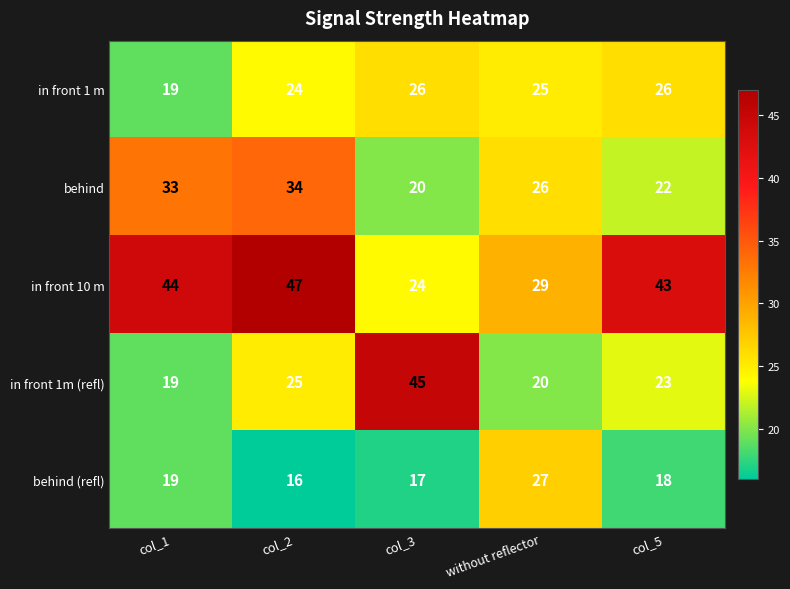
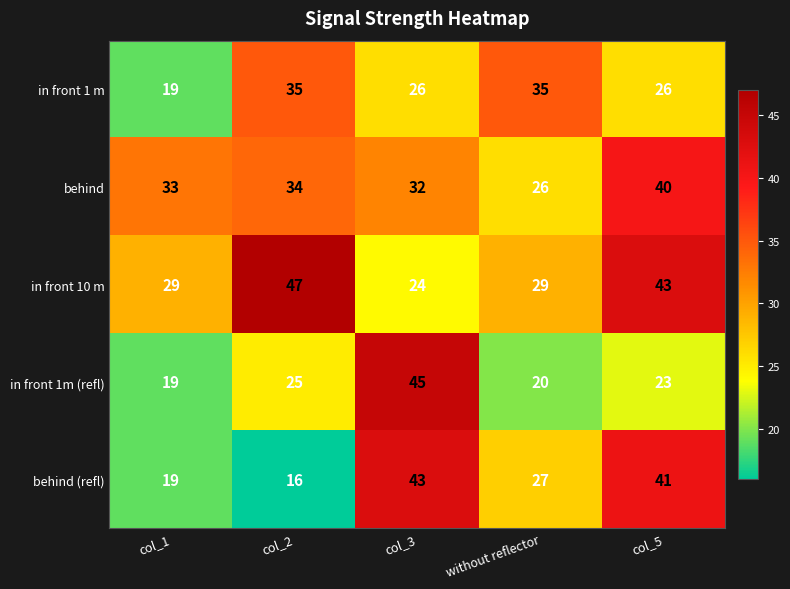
in front 1 m, col_2: 24 -> 35
in front 1 m, without reflector: 25 -> 35
behind, col_3: 20 -> 32
behind, col_5: 22 -> 40
in front 10 m, col_1: 44 -> 29
behind (refl), col_3: 17 -> 43
behind (refl), col_5: 18 -> 41
